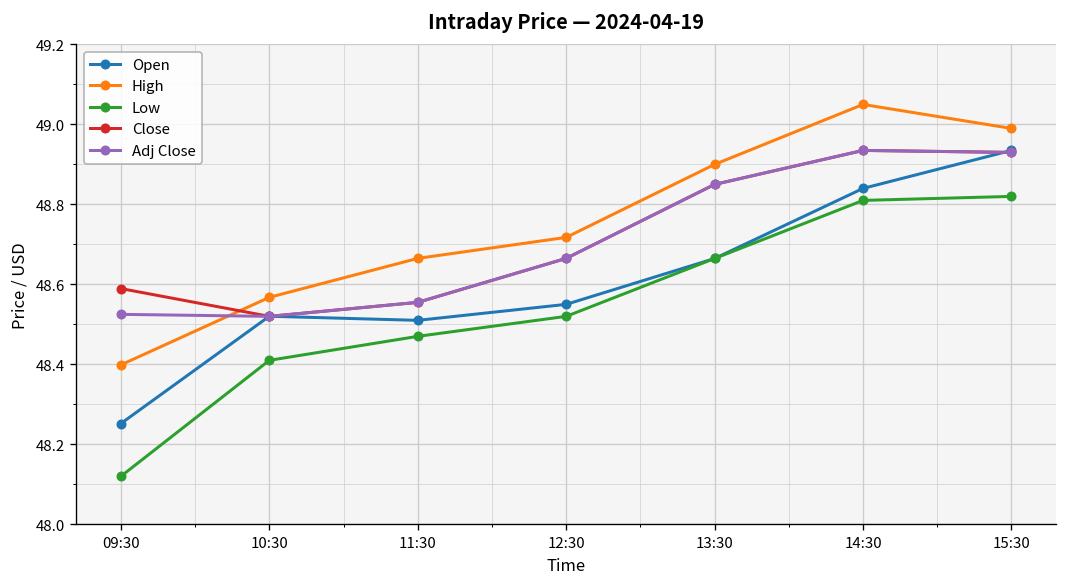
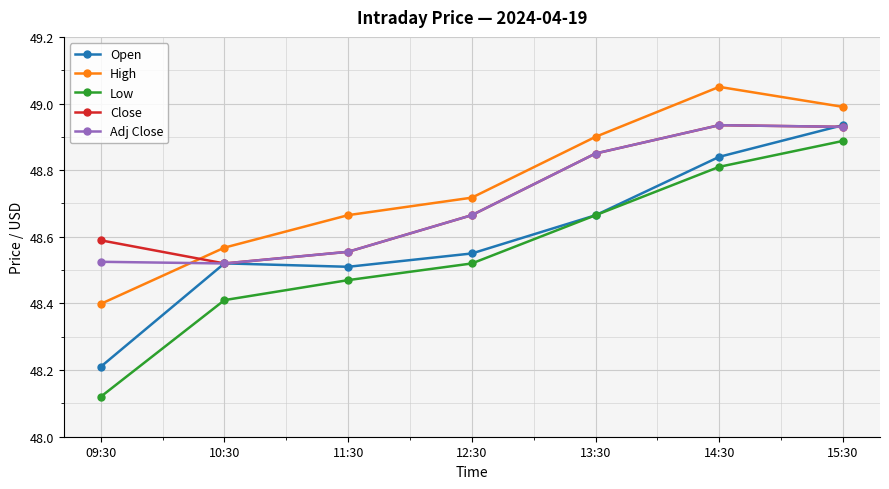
Open, 09:30: 48.25 -> 48.21
Low, 15:30: 48.82 -> 48.89
